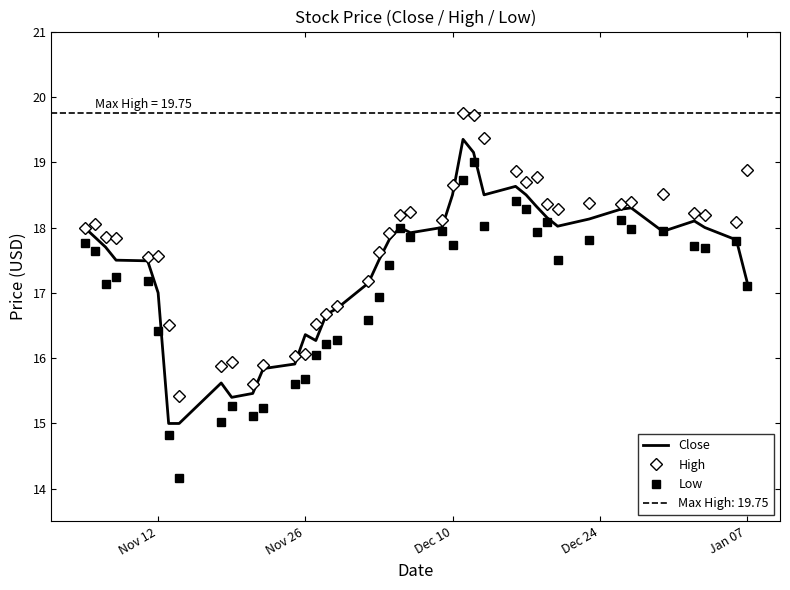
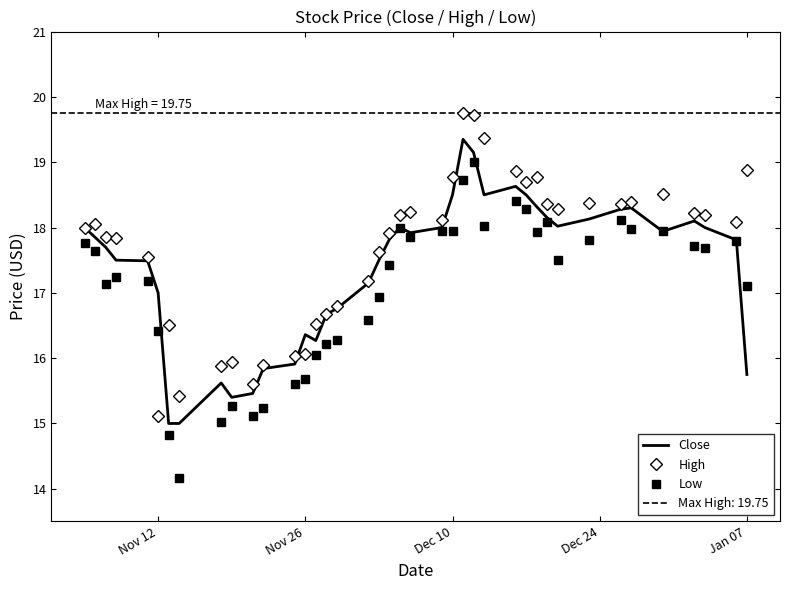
High, Nov 12: 17.6 -> 15.1
High, Dec 10: 18.7 -> 18.8
Low, Dec 10: 17.7 -> 17.9
Close, Jan 07: 17.2 -> 15.8
